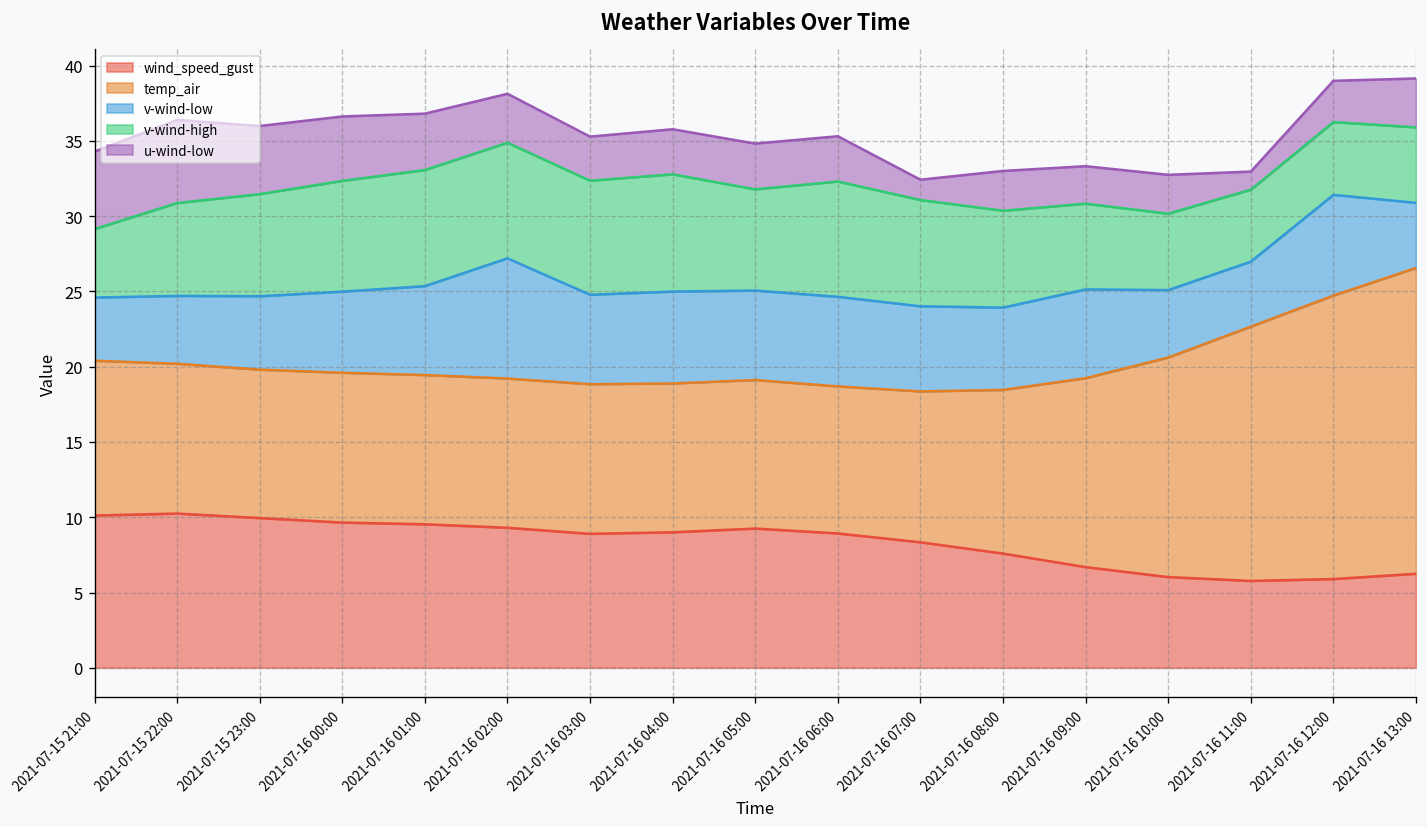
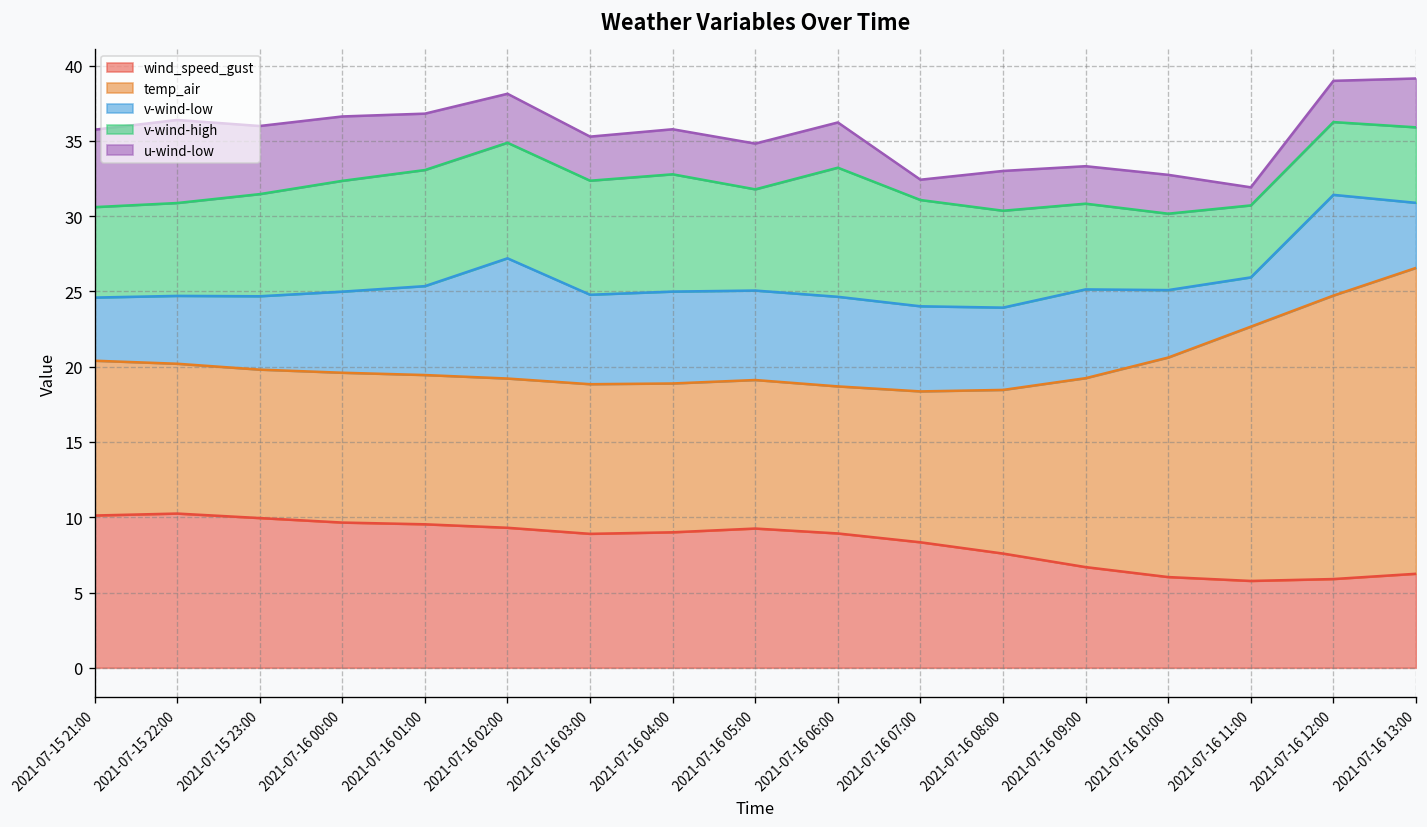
v-wind-high, 2021-07-15 21:00: 4.6 -> 6.0
v-wind-high, 2021-07-16 06:00: 7.7 -> 8.6
v-wind-low, 2021-07-16 11:00: 4.3 -> 3.3
